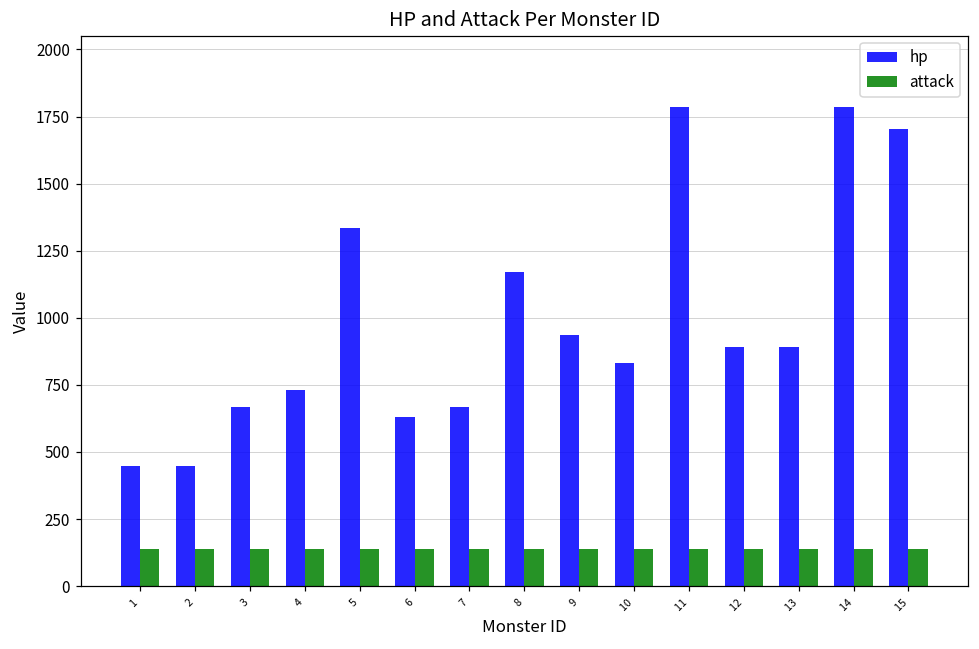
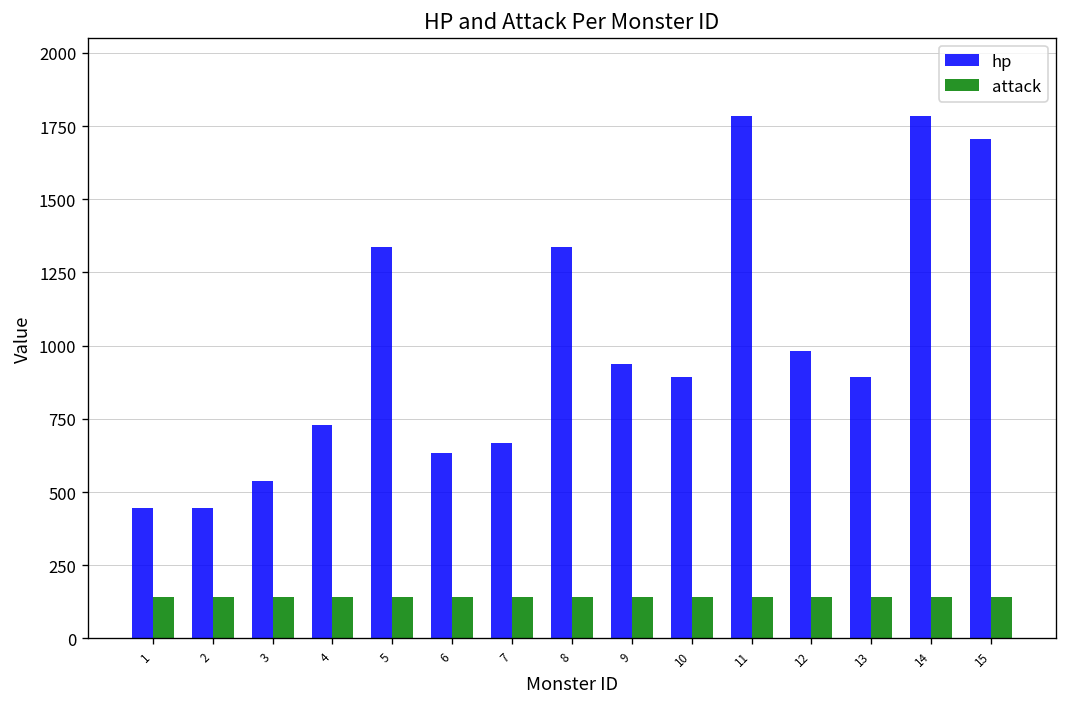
hp, 3: 670 -> 540
hp, 8: 1170 -> 1340
hp, 10: 830 -> 890
hp, 12: 890 -> 980
